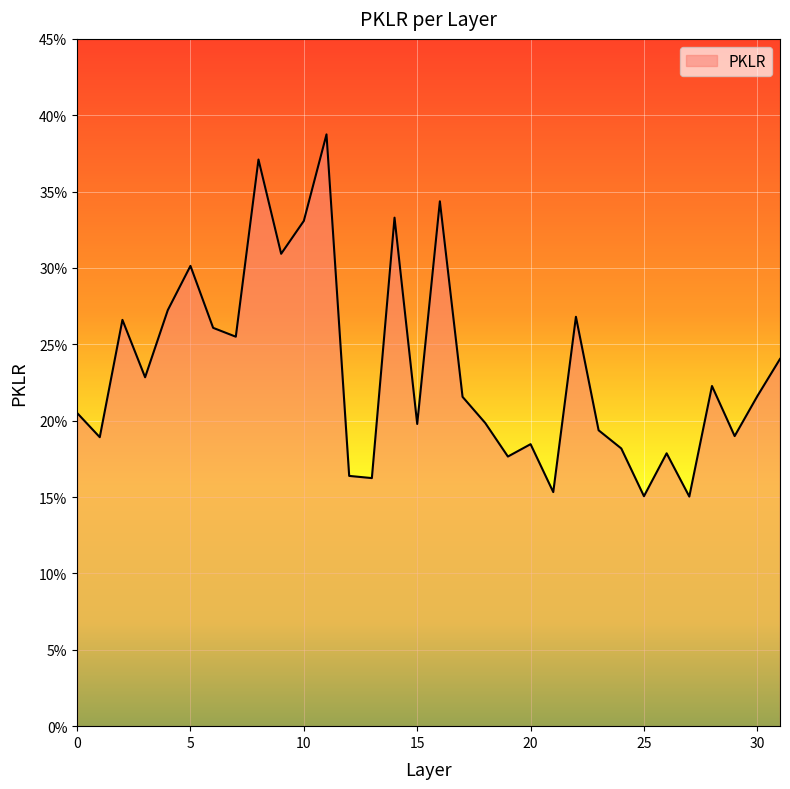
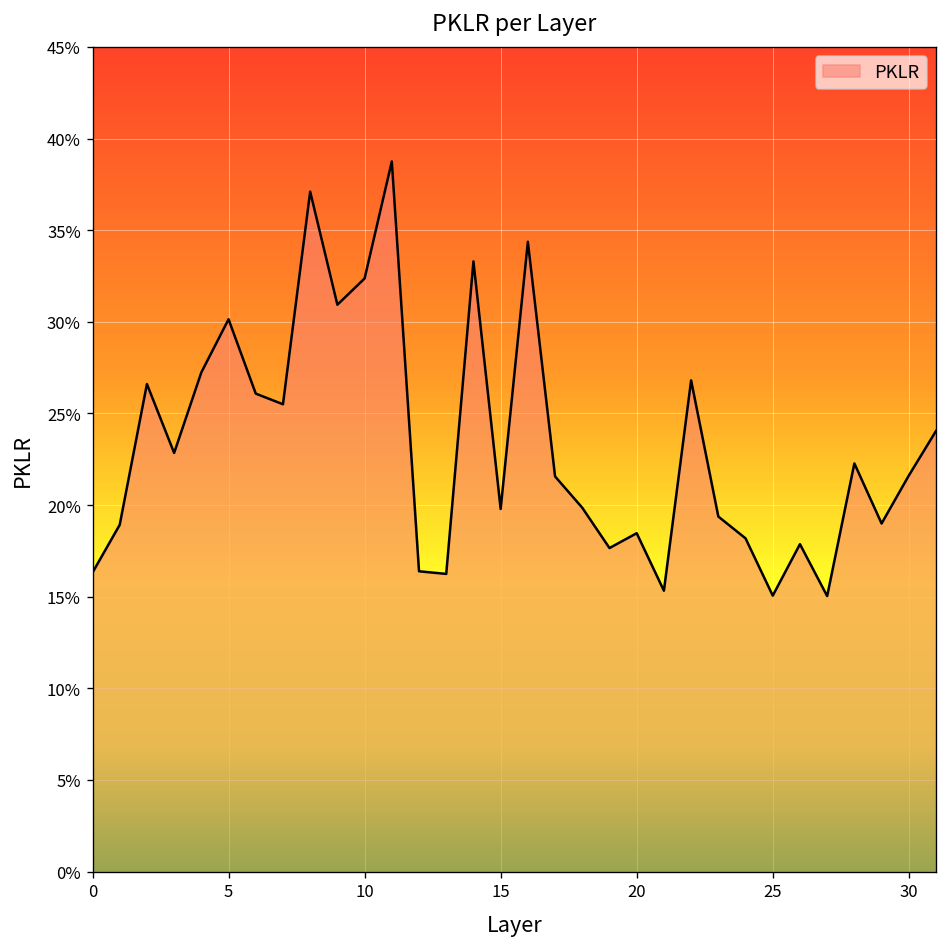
0: 20.5% -> 16.3%
10: 33.1% -> 32.4%
